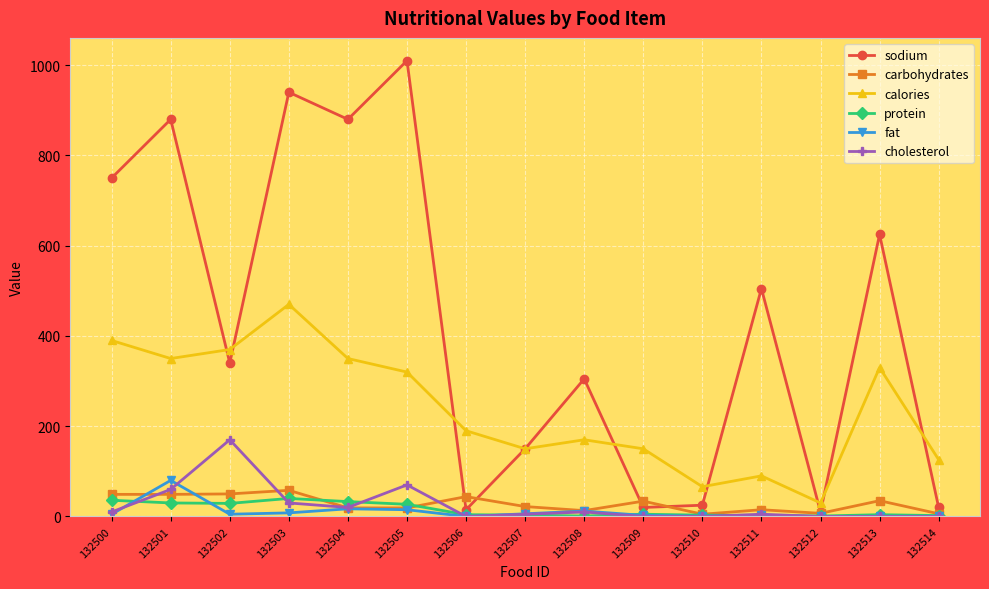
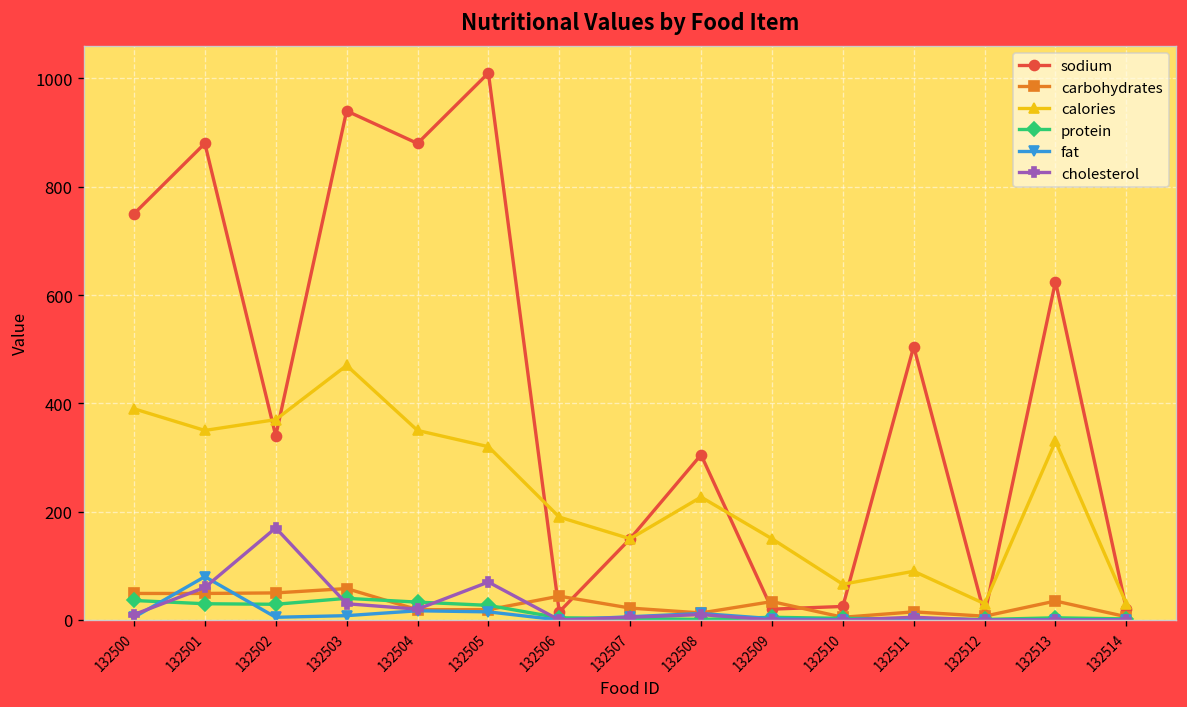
calories, 132508: 170 -> 230
calories, 132514: 130 -> 30
